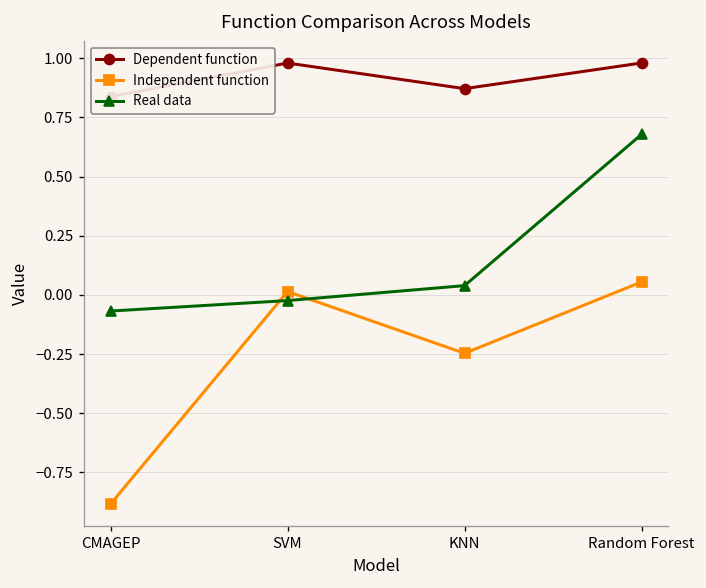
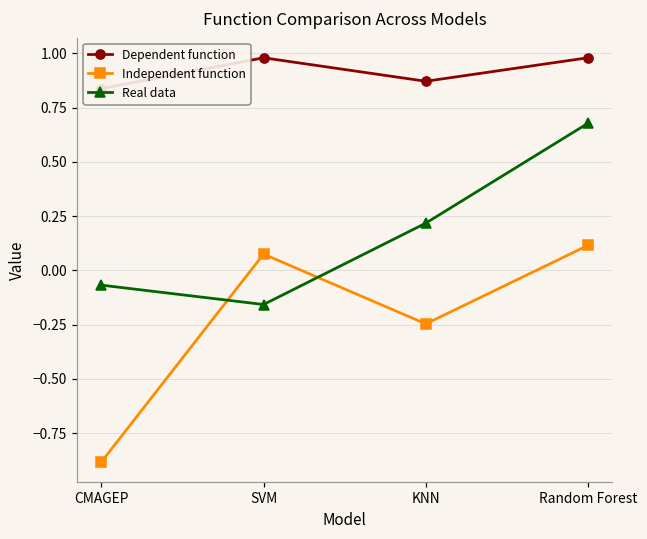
Independent function, SVM: 0.01 -> 0.07
Real data, SVM: -0.02 -> -0.16
Real data, KNN: 0.04 -> 0.22
Independent function, Random Forest: 0.05 -> 0.12
